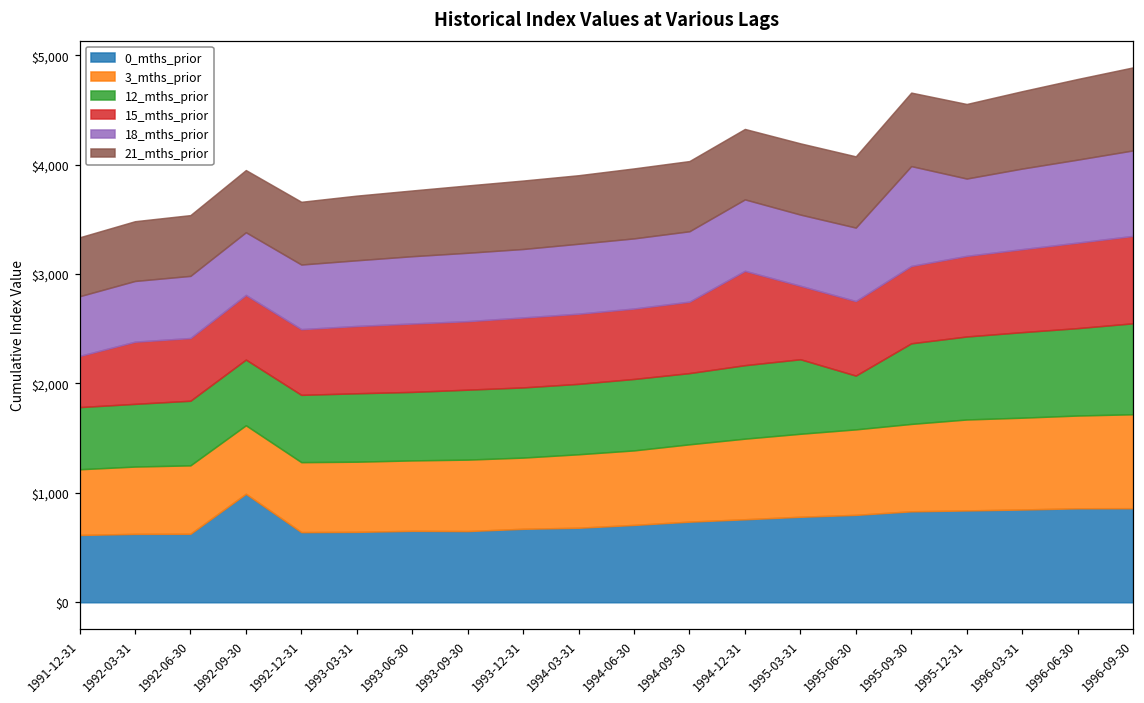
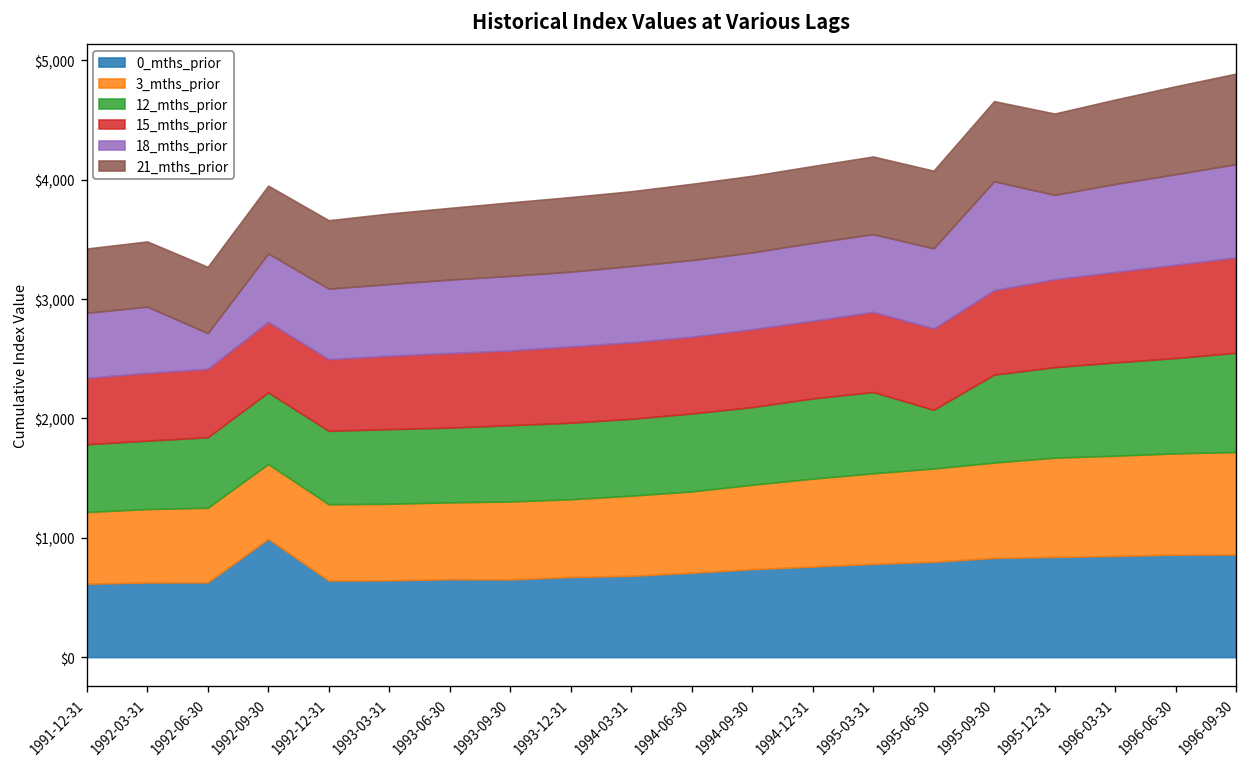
15_mths_prior, 1991-12-31: $500 -> $600
18_mths_prior, 1992-06-30: $600 -> $300
15_mths_prior, 1994-12-31: $900 -> $700
